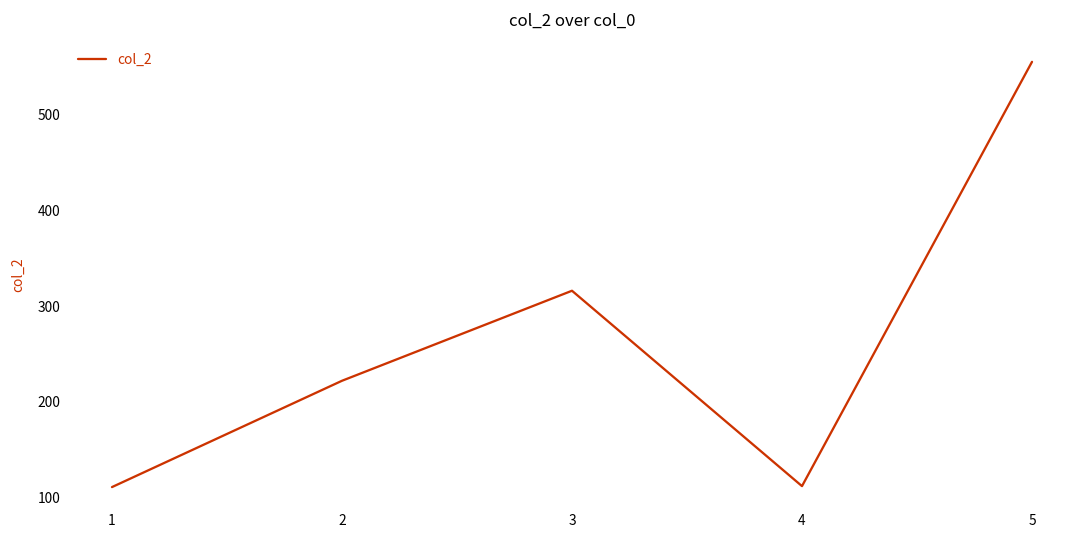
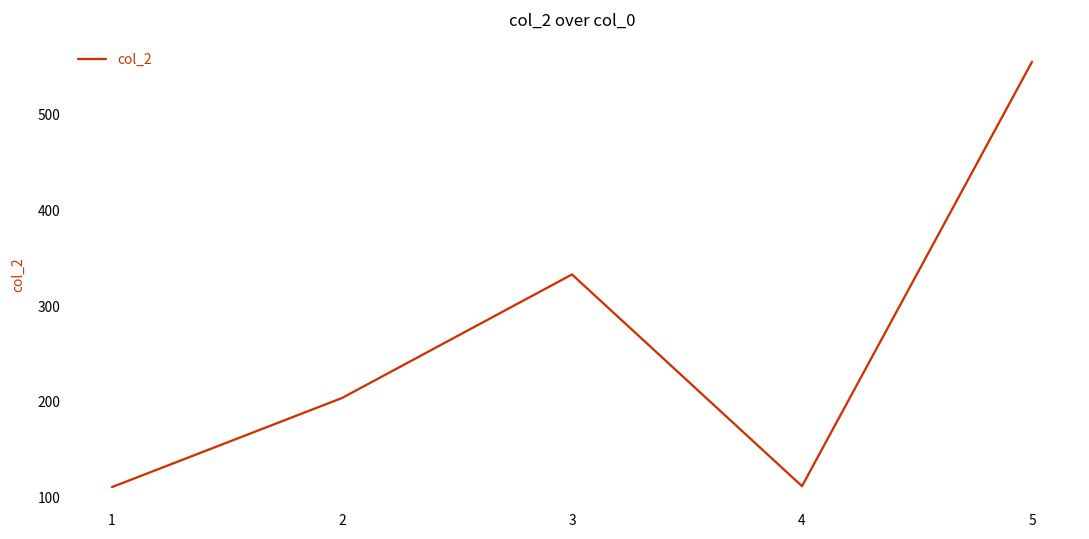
2: 220 -> 200
3: 320 -> 330
